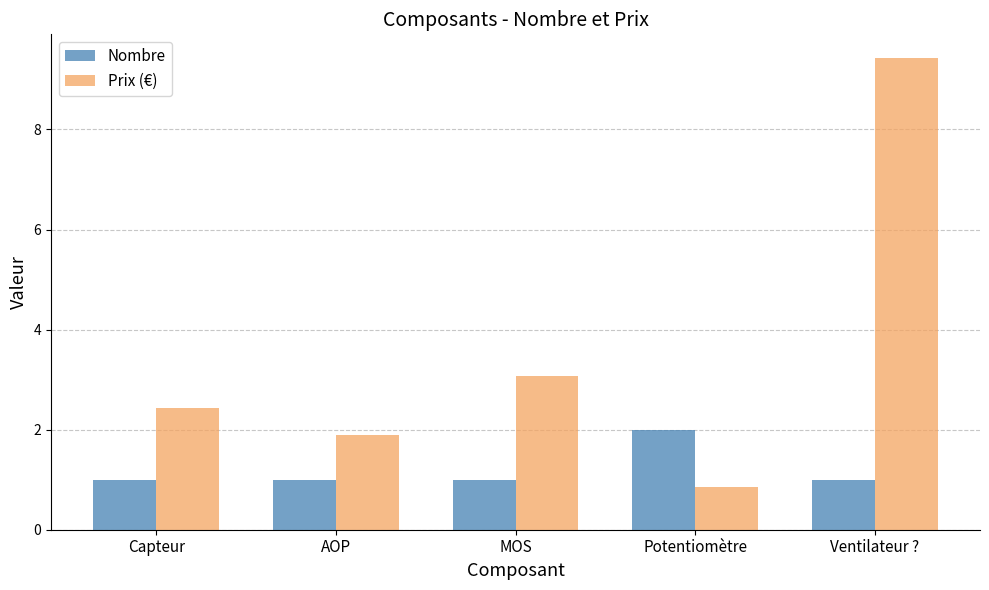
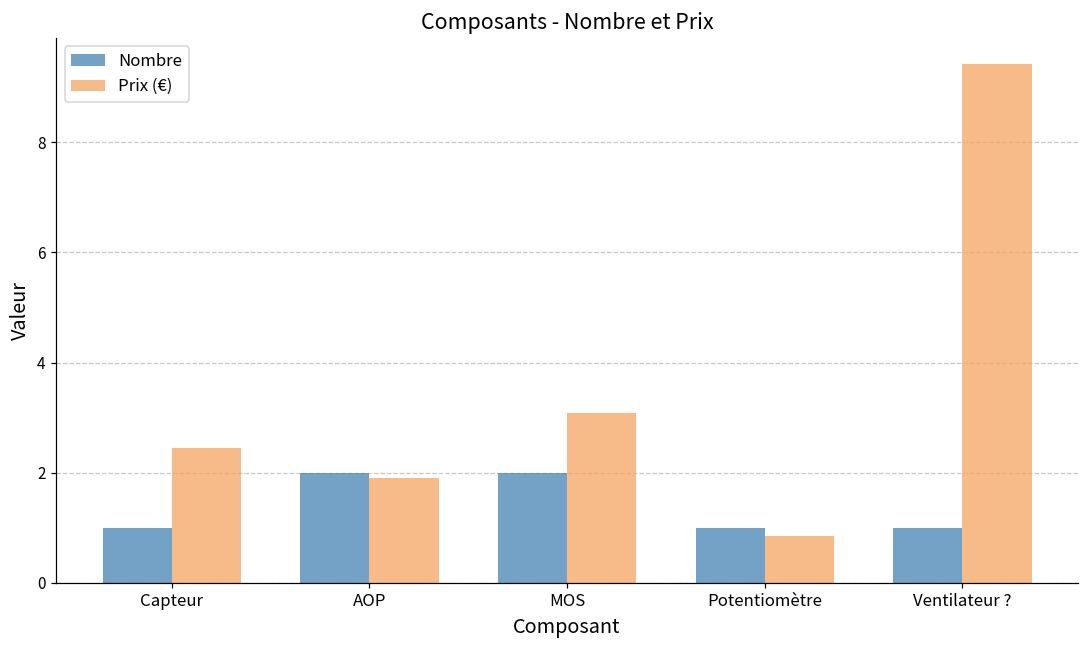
Nombre, AOP: 1 -> 2
Nombre, MOS: 1 -> 2
Nombre, Potentiomètre: 2 -> 1
